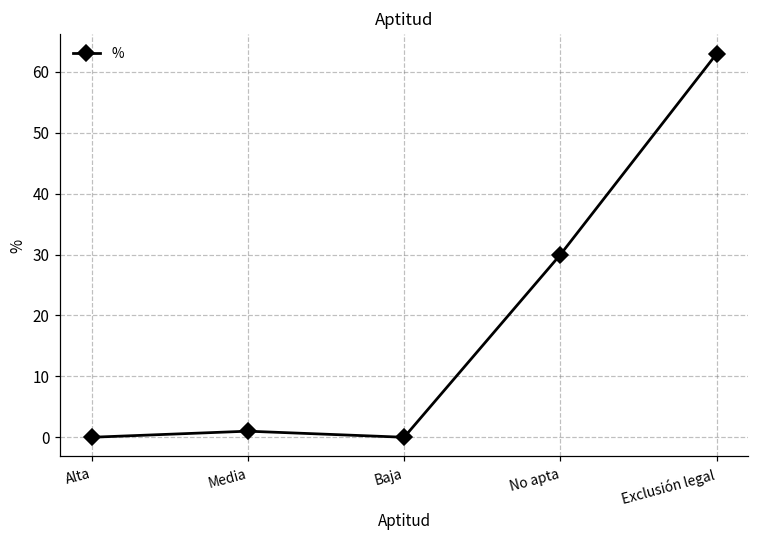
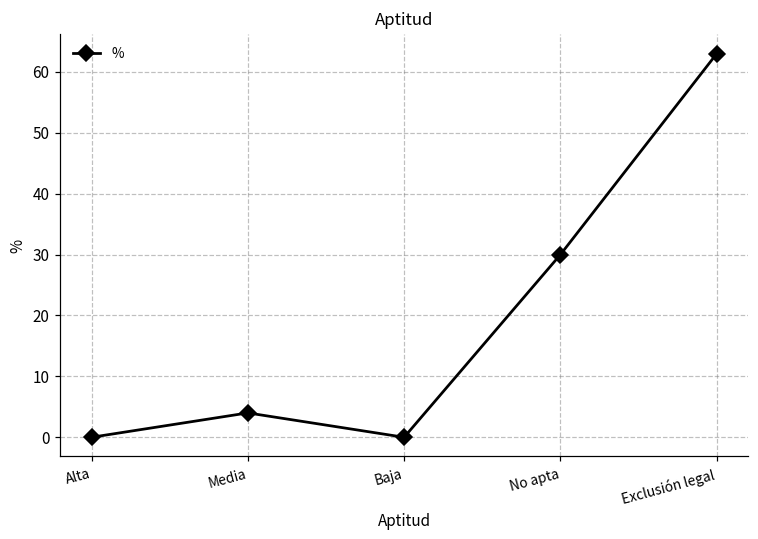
Media: 1 -> 4
